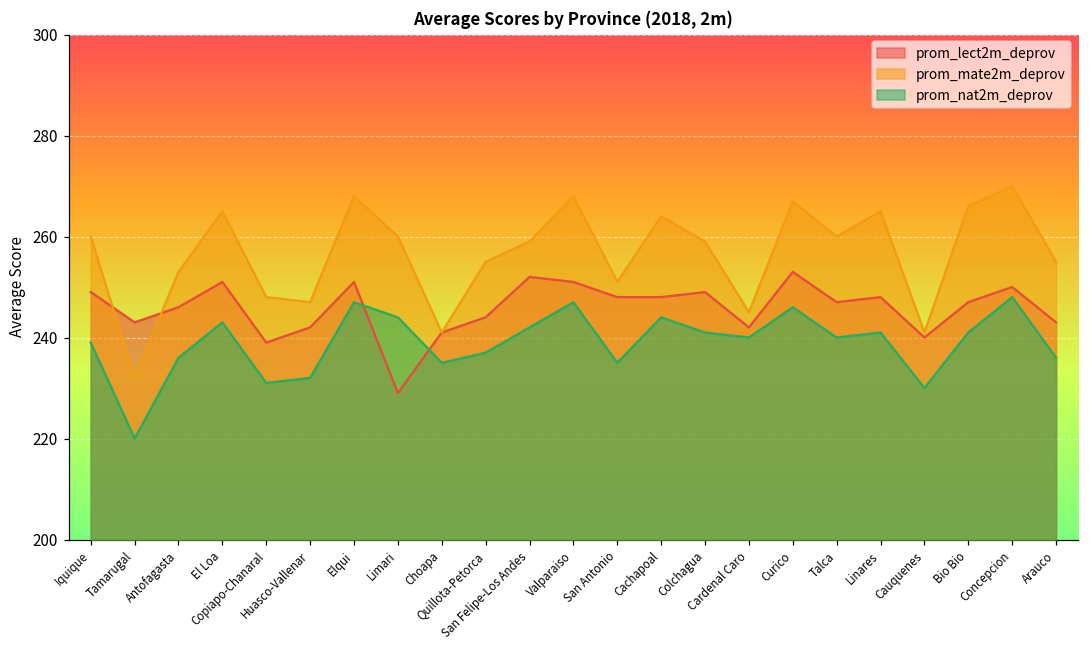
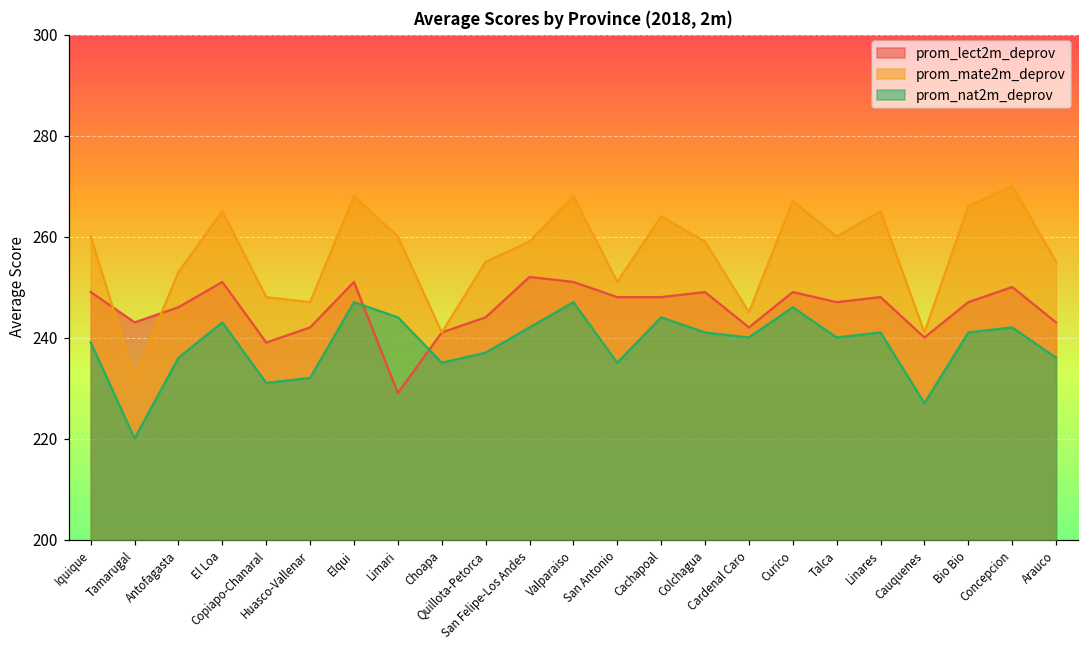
prom_lect2m_deprov, Curico: 253 -> 249
prom_nat2m_deprov, Cauquenes: 230 -> 227
prom_nat2m_deprov, Concepcion: 248 -> 242
